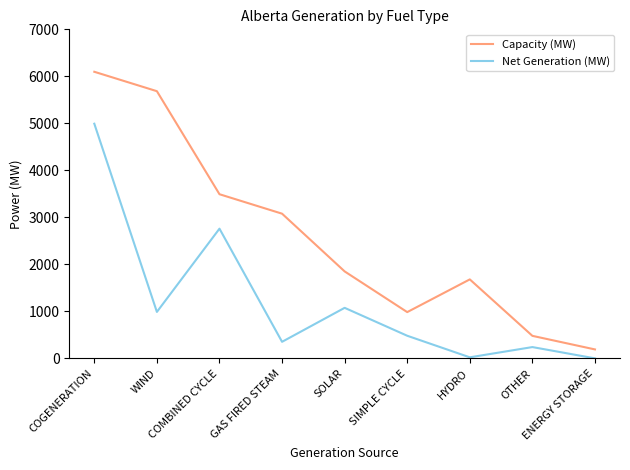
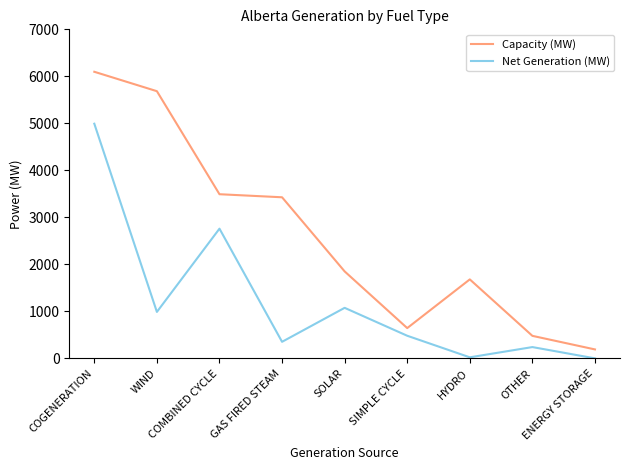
Capacity (MW), GAS FIRED STEAM: 3100 -> 3400
Capacity (MW), SIMPLE CYCLE: 1000 -> 600
